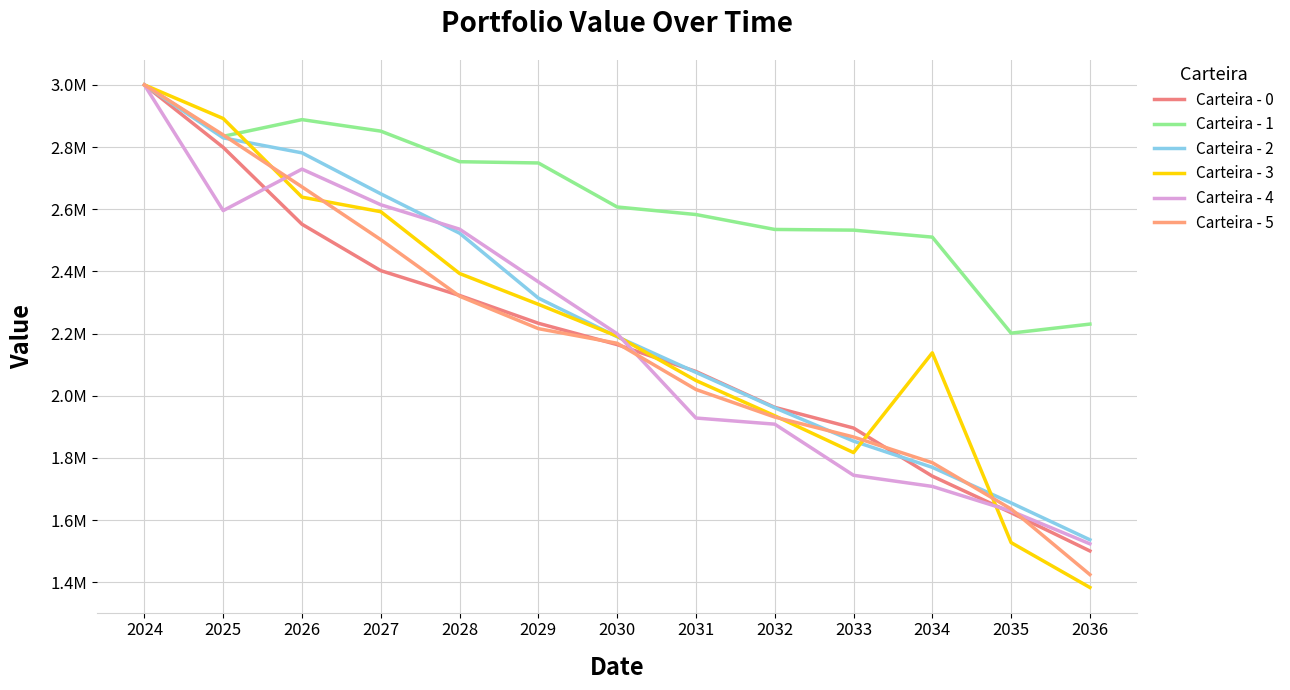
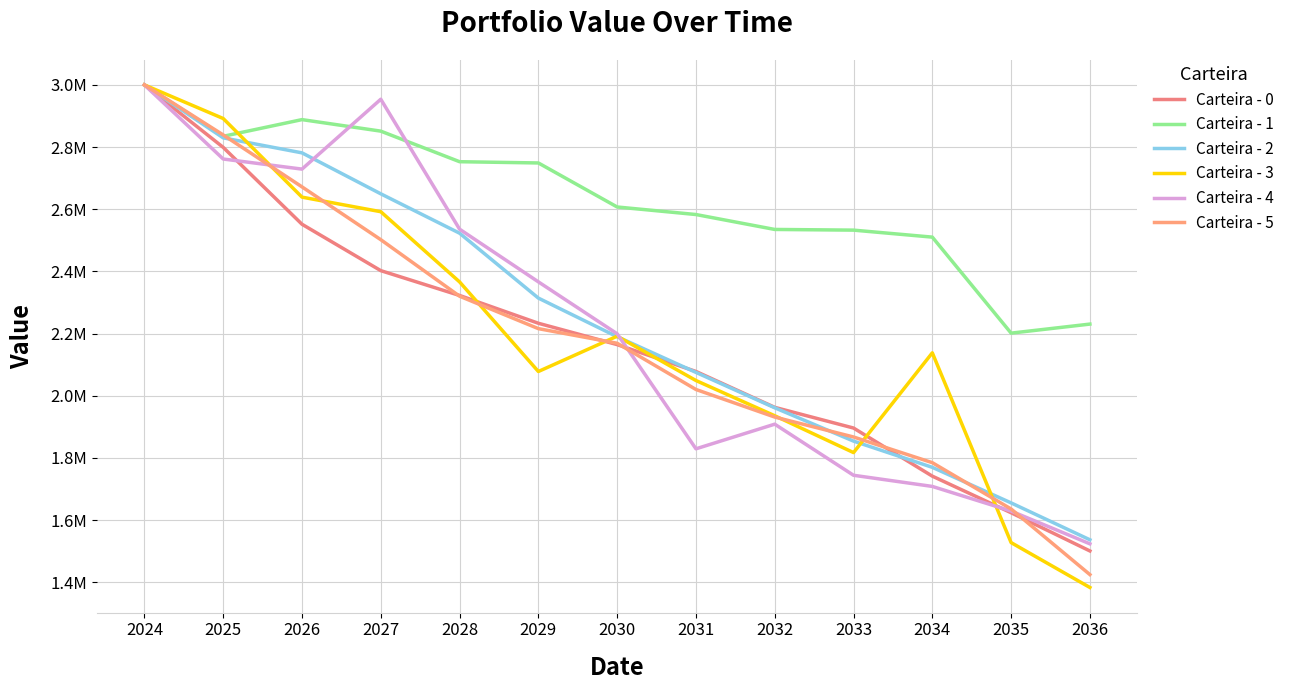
Carteira - 4, 2025: 2600000 -> 2760000
Carteira - 4, 2027: 2610000 -> 2950000
Carteira - 3, 2028: 2390000 -> 2370000
Carteira - 3, 2029: 2290000 -> 2080000
Carteira - 4, 2031: 1930000 -> 1830000
